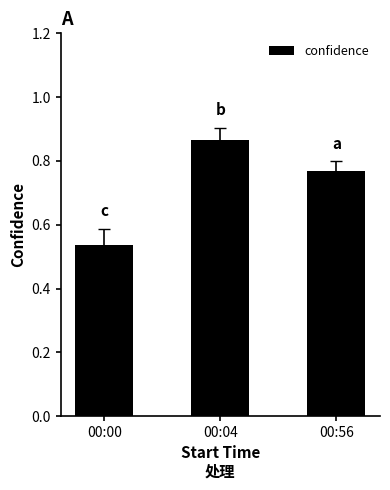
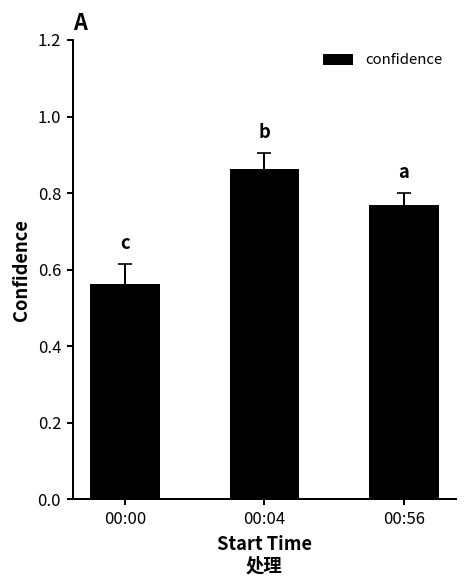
confidence, 00:00: 0.54 -> 0.56
